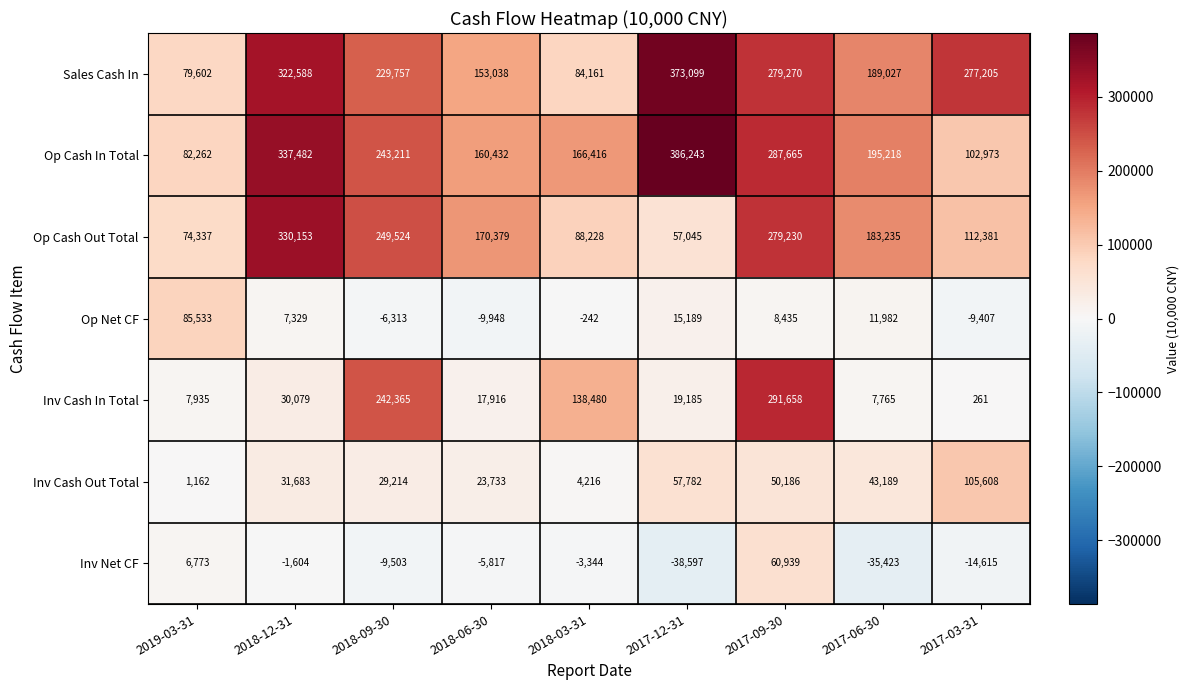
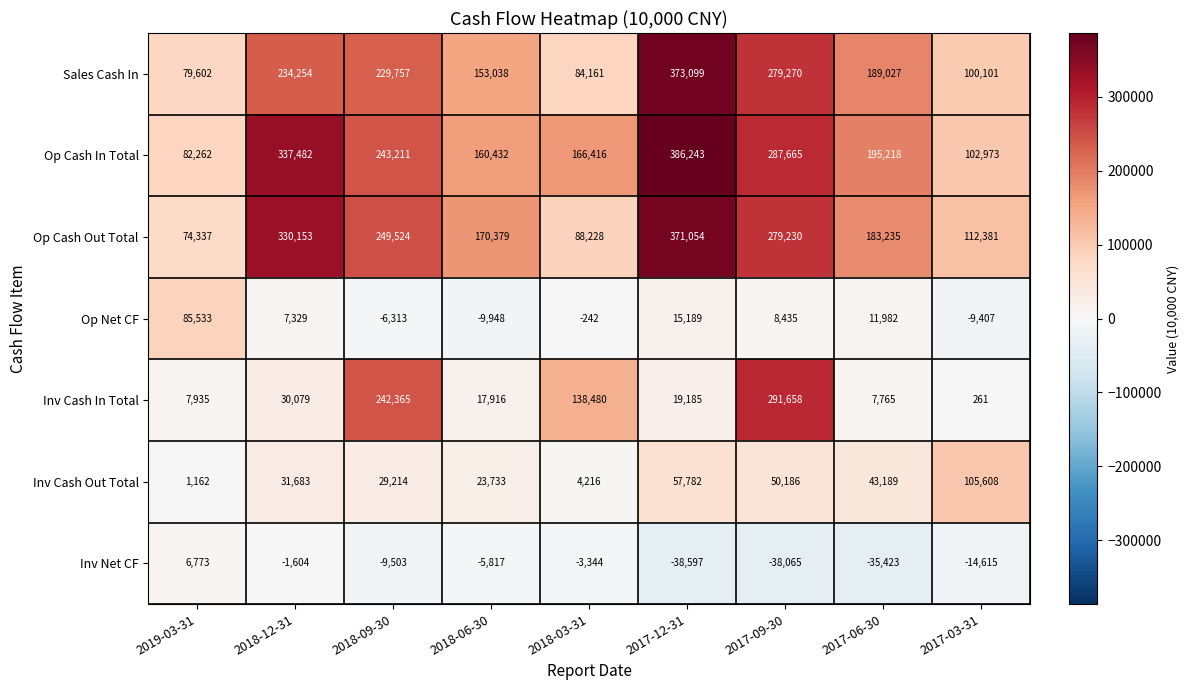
Sales Cash In, 2018-12-31: 322,588 -> 234,254
Sales Cash In, 2017-03-31: 277,205 -> 100,101
Op Cash Out Total, 2017-12-31: 57,045 -> 371,054
Inv Net CF, 2017-09-30: 60,939 -> -38,065
